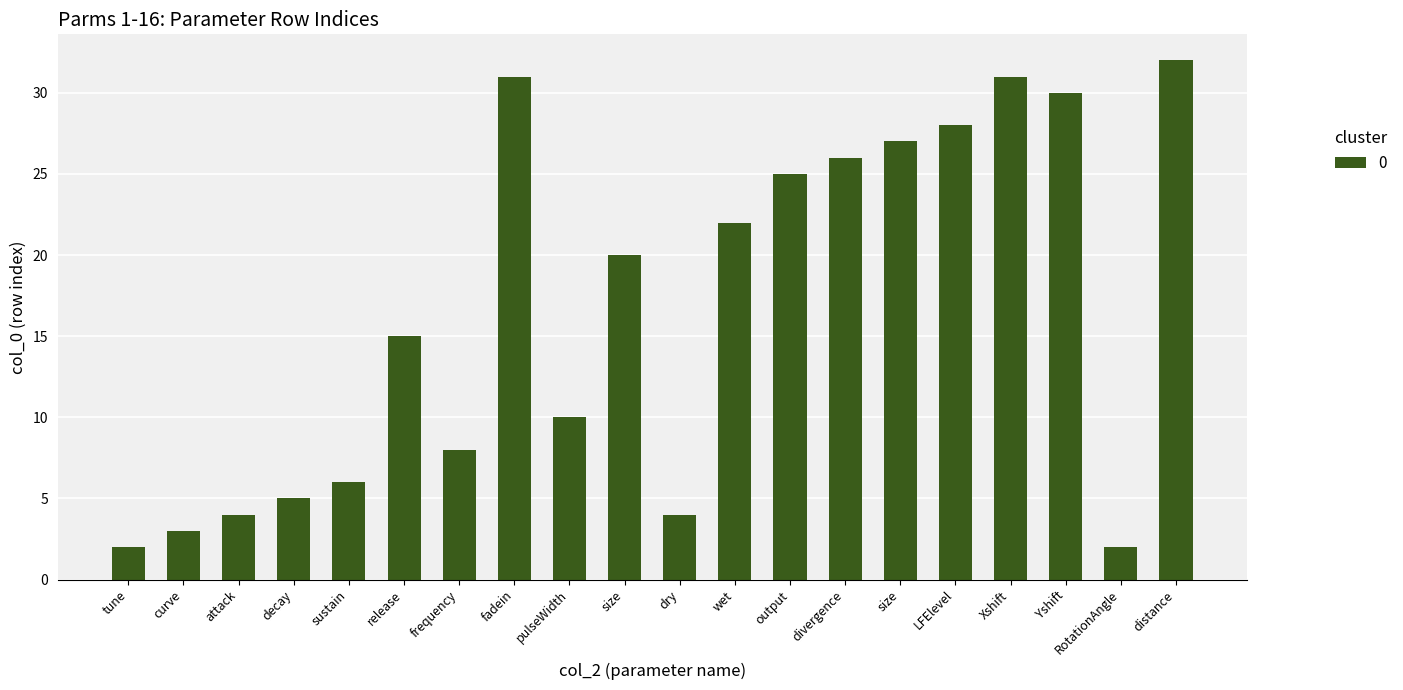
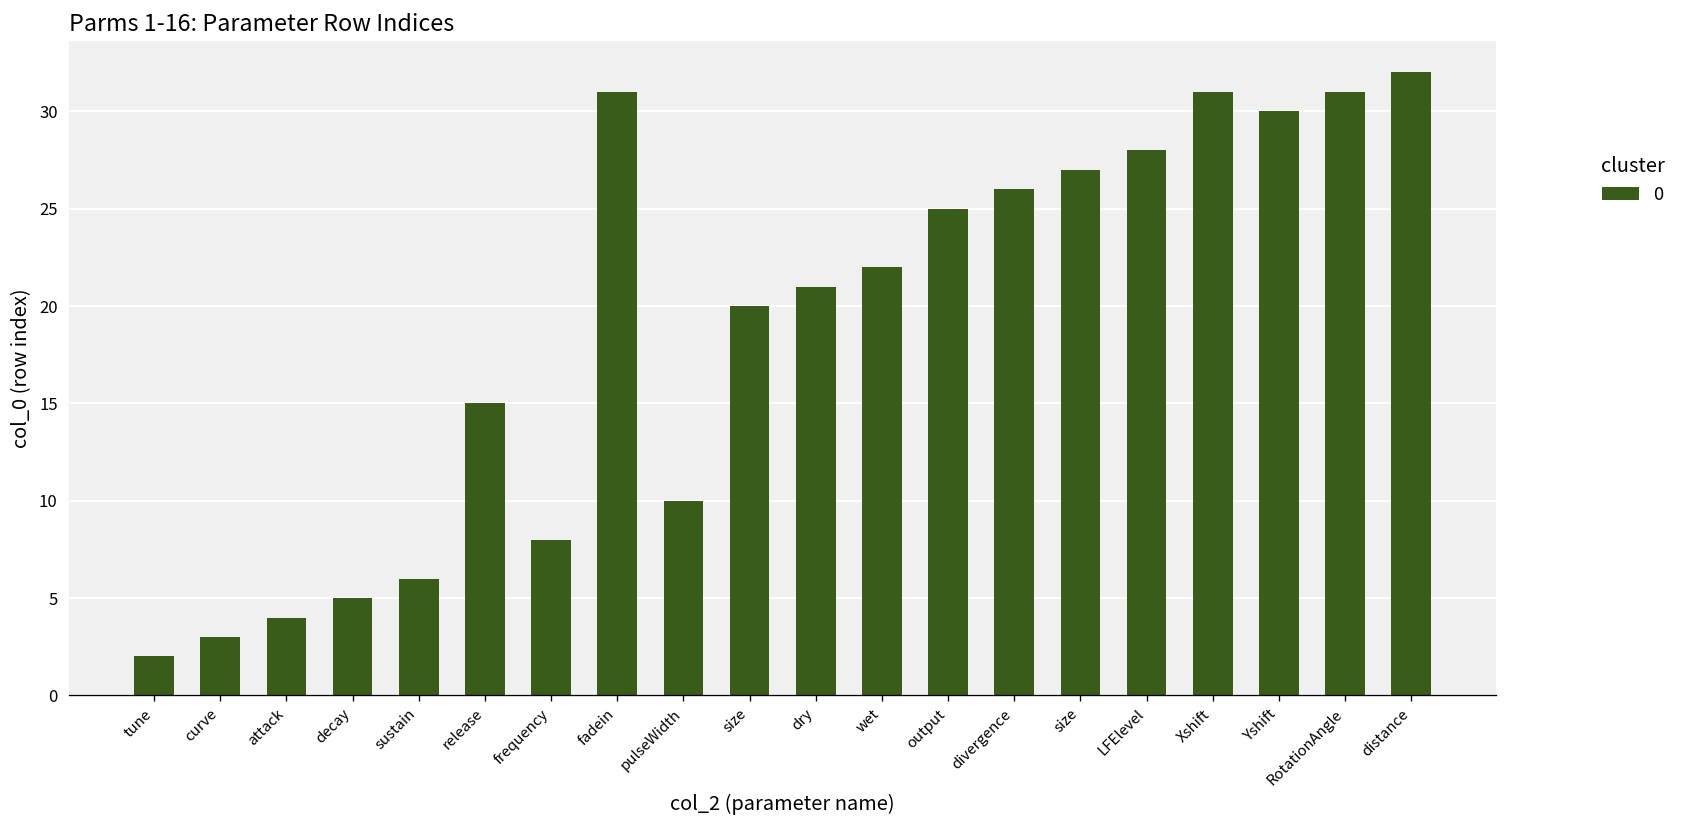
dry: 4 -> 21
RotationAngle: 2 -> 31
